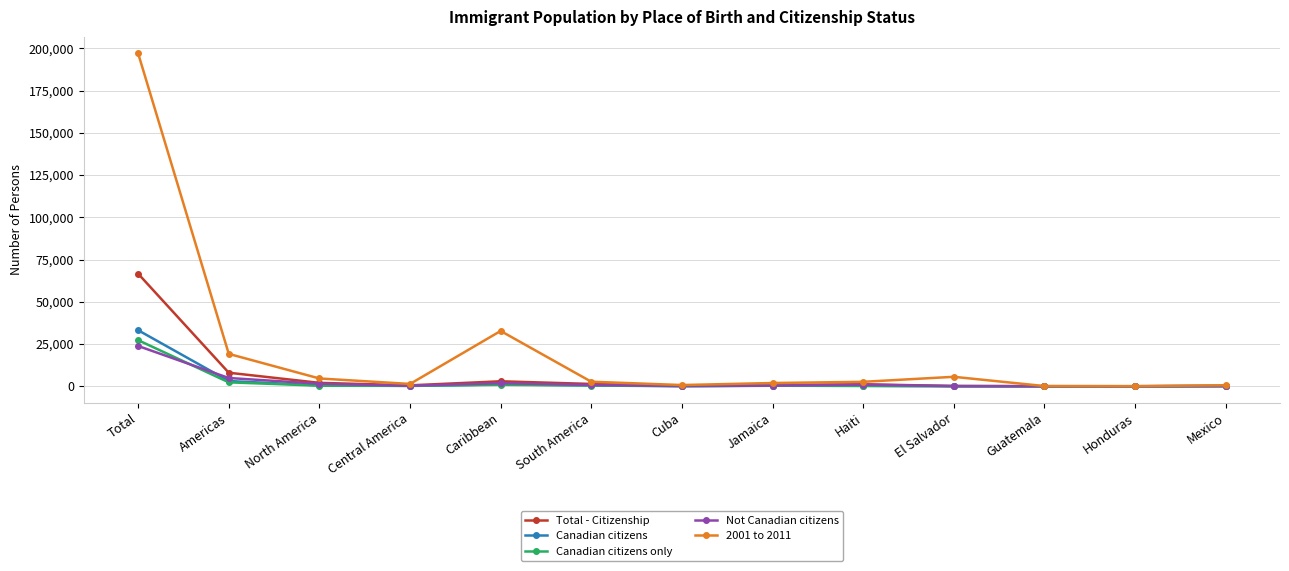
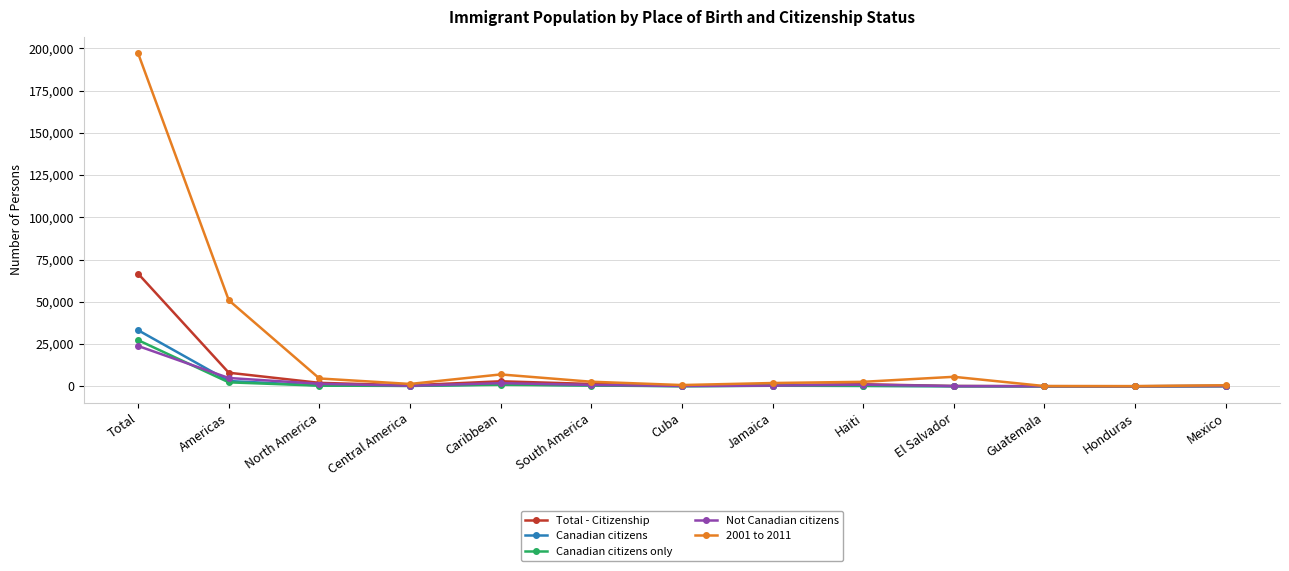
2001 to 2011, Americas: 19,000 -> 51,000
2001 to 2011, Caribbean: 33,000 -> 7,000
